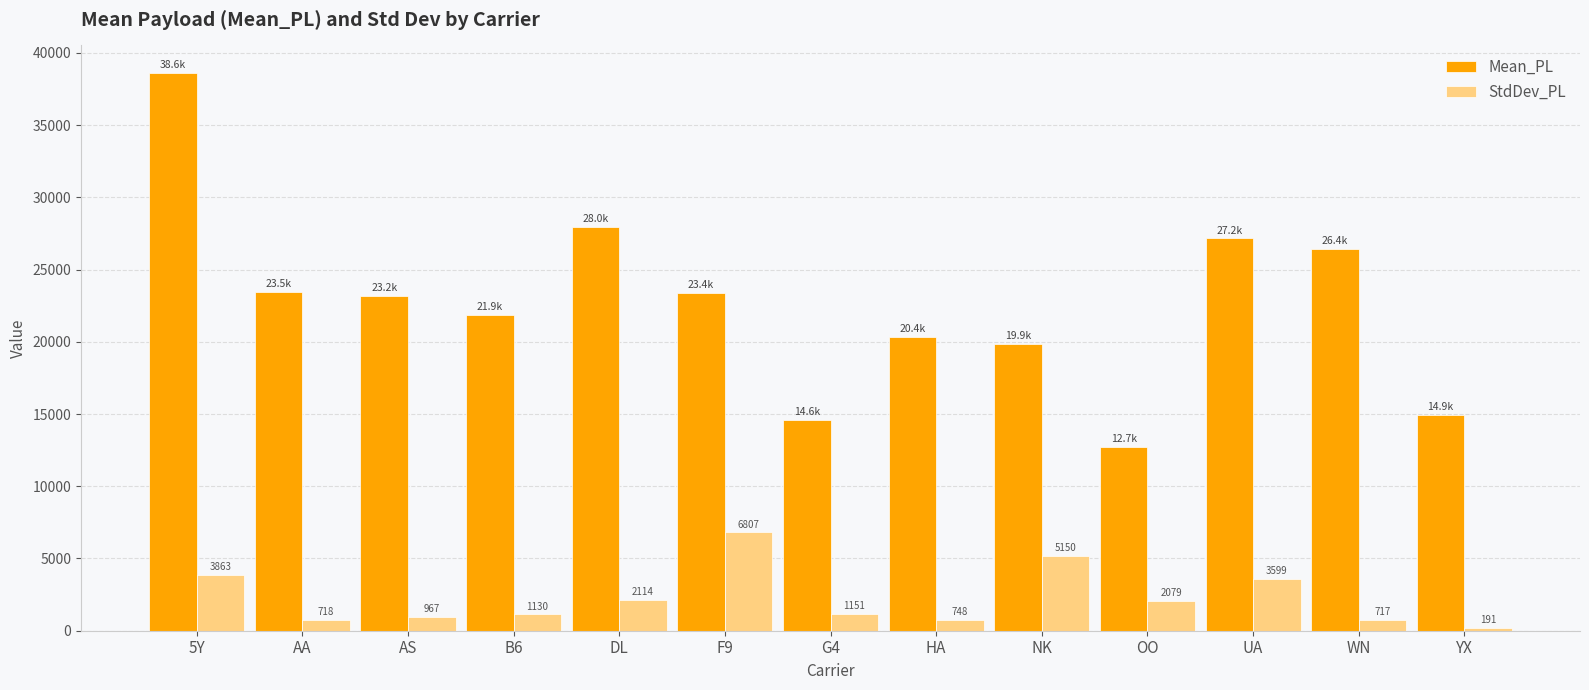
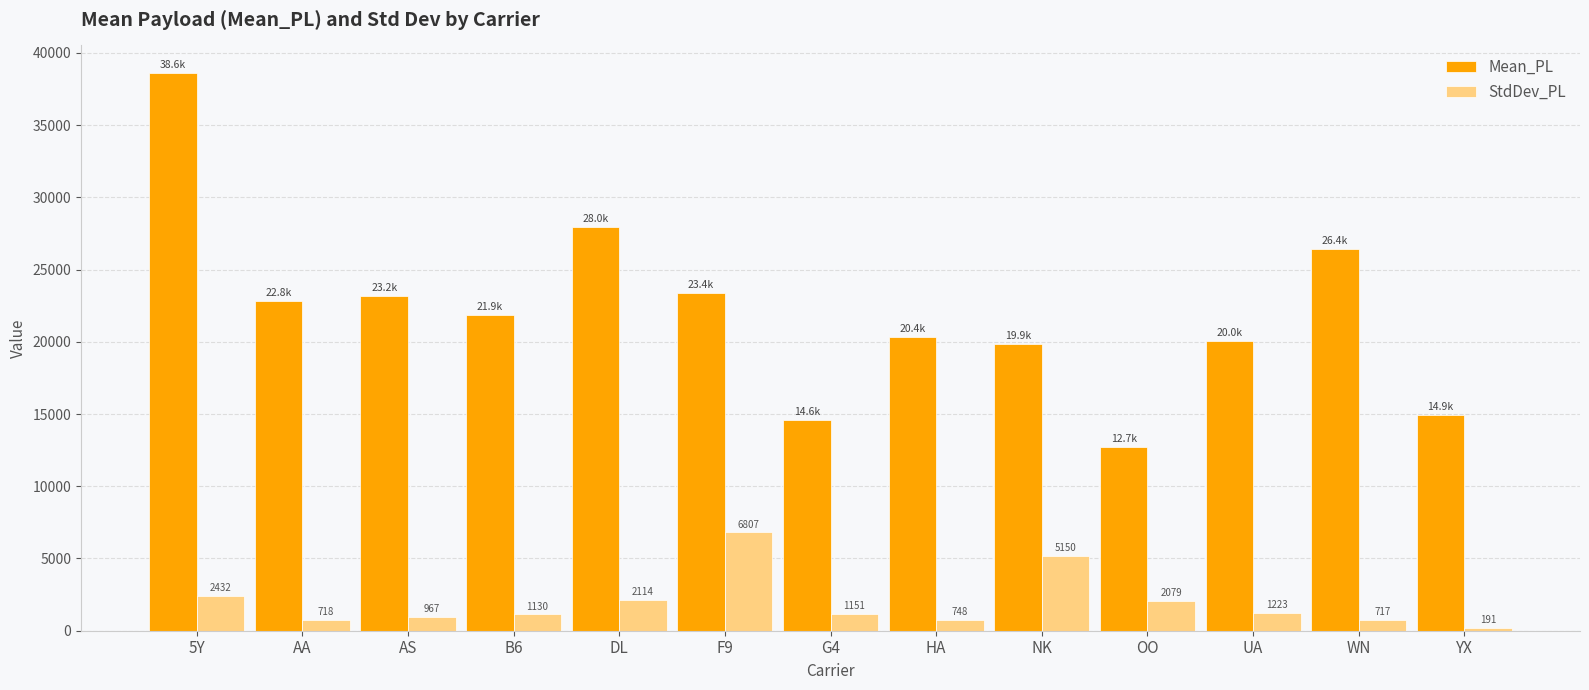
StdDev_PL, 5Y: 3863 -> 2432
Mean_PL, AA: 23.5k -> 22.8k
Mean_PL, UA: 27.2k -> 20.0k
StdDev_PL, UA: 3599 -> 1223
